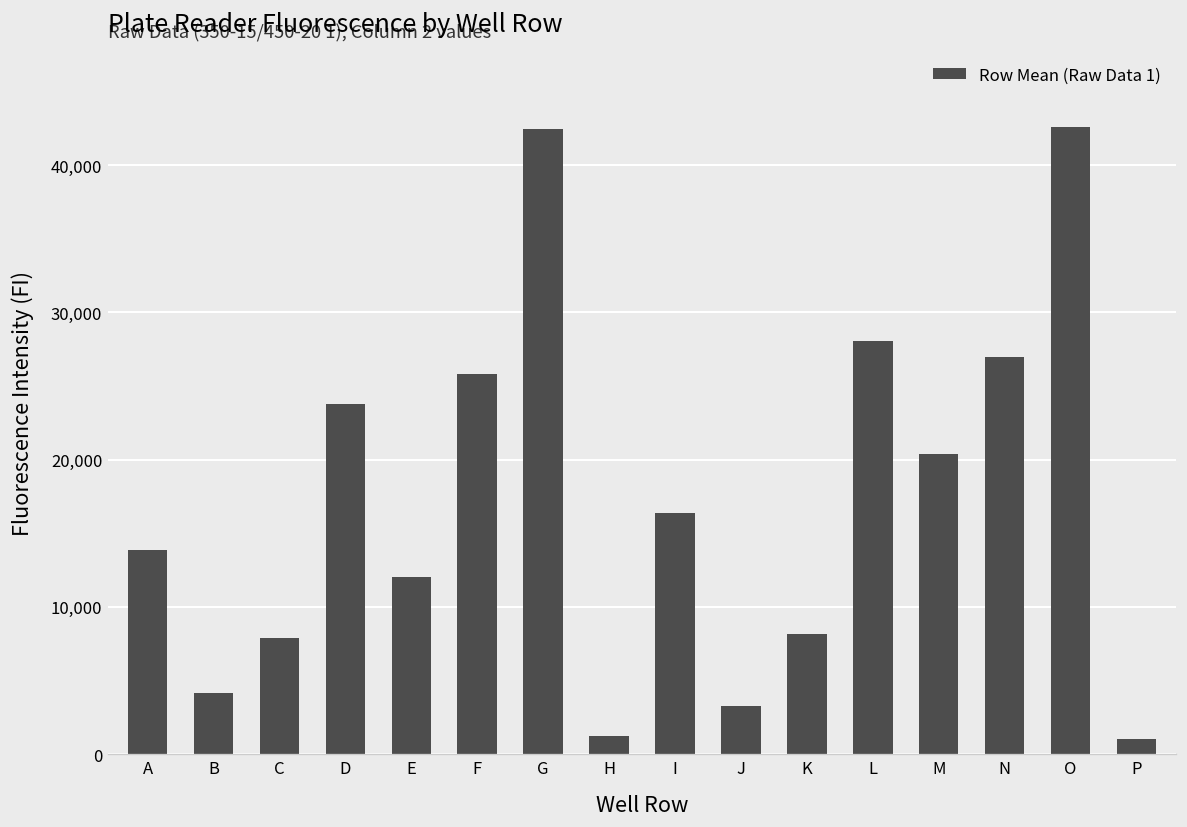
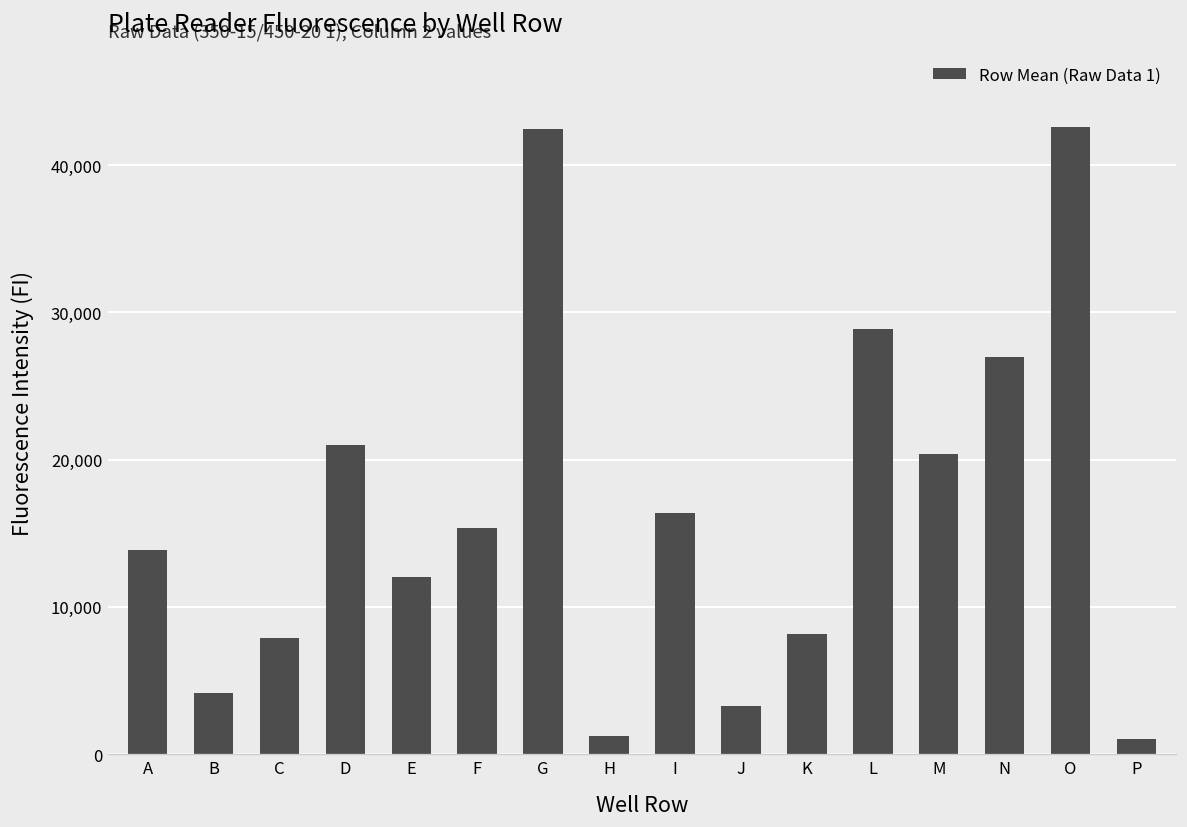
D: 23,800 -> 21,000
F: 25,800 -> 15,400
L: 28,100 -> 28,900
